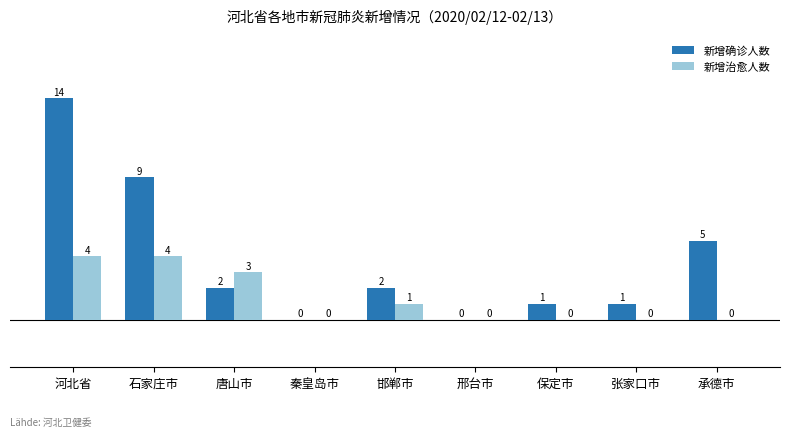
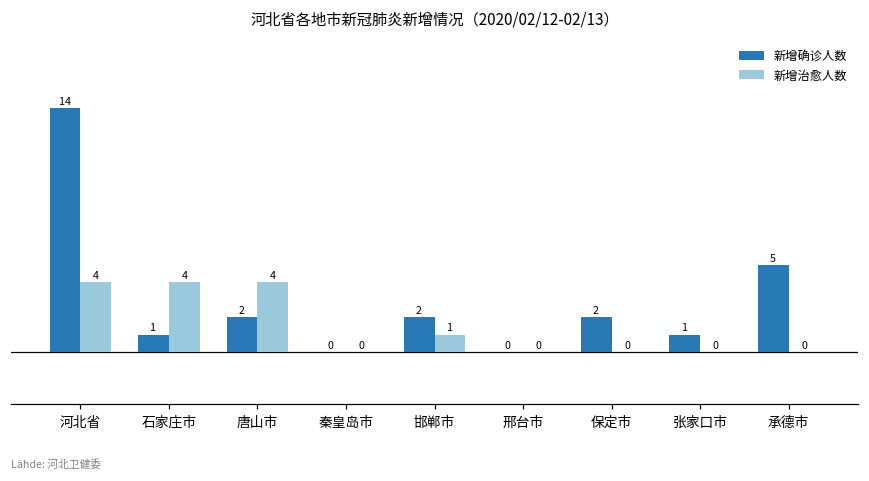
新增确诊人数, 石家庄市: 9 -> 1
新增治愈人数, 唐山市: 3 -> 4
新增确诊人数, 保定市: 1 -> 2
